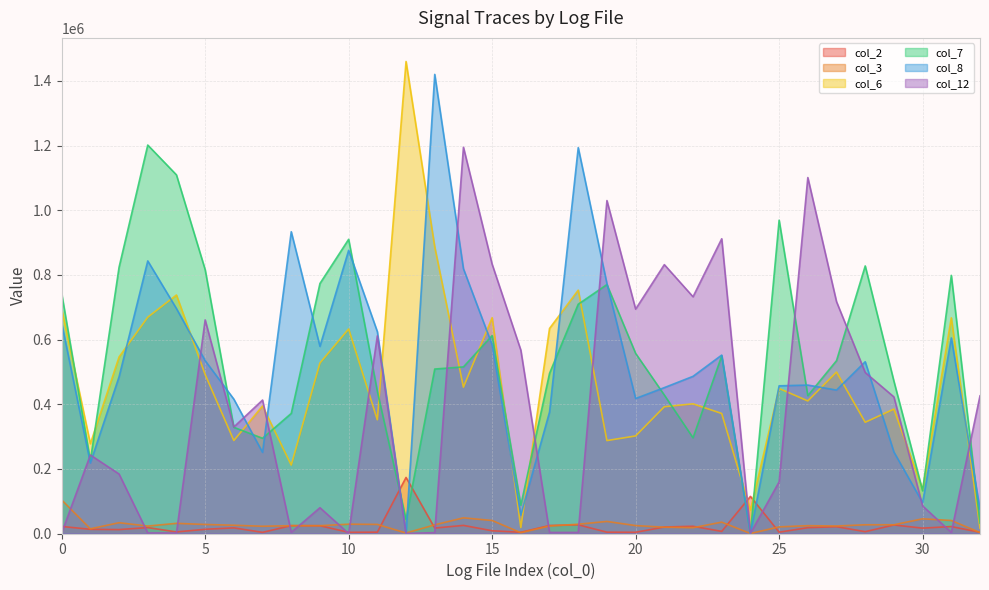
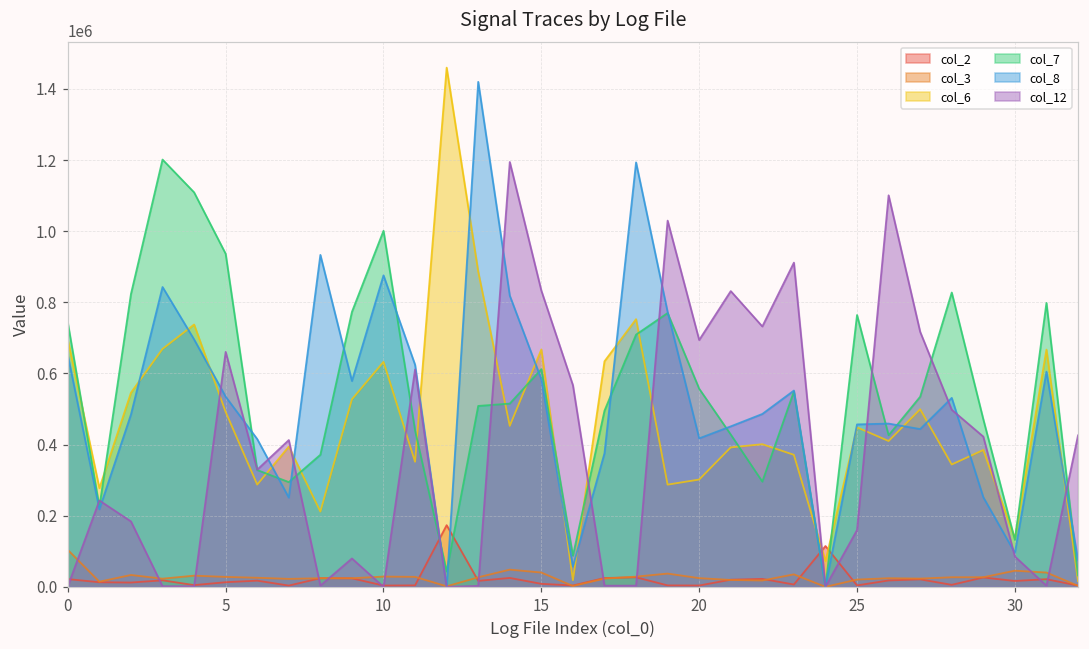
col_7, 5: 820000 -> 940000
col_7, 10: 910000 -> 1000000
col_7, 25: 970000 -> 760000
